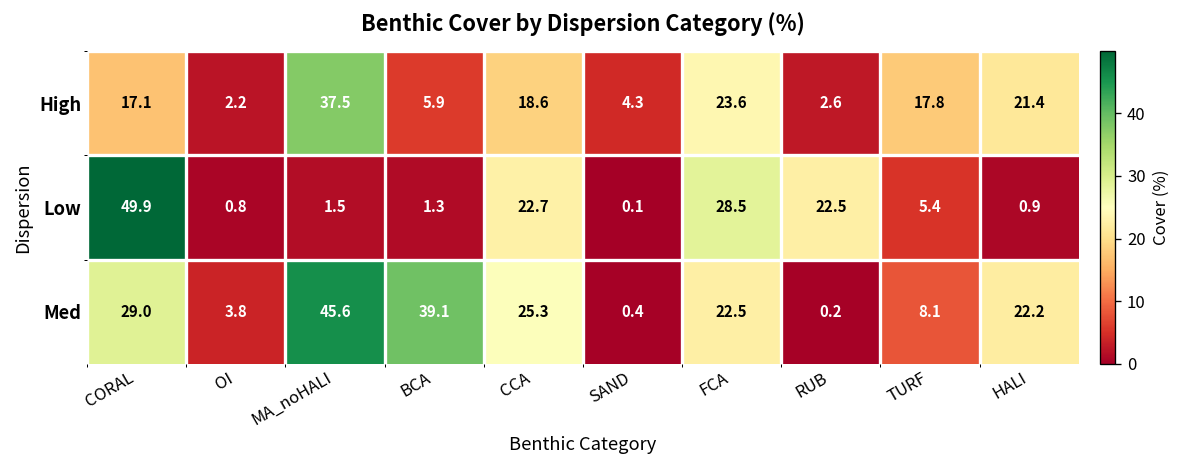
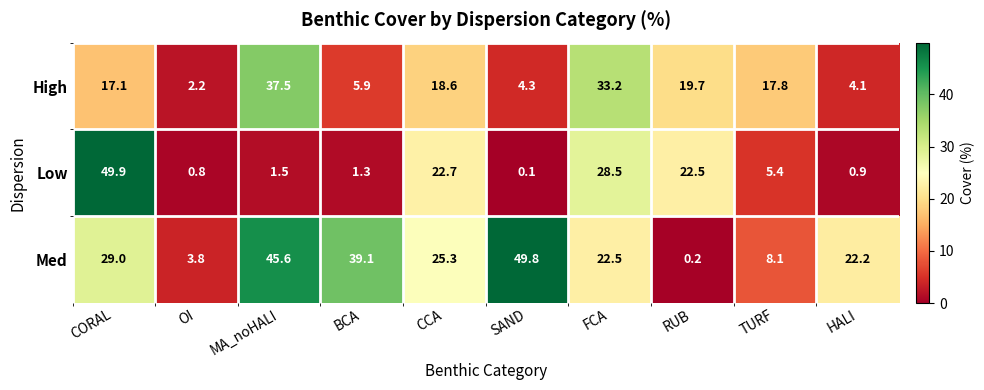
High, FCA: 23.6 -> 33.2
High, RUB: 2.6 -> 19.7
High, HALI: 21.4 -> 4.1
Med, SAND: 0.4 -> 49.8
